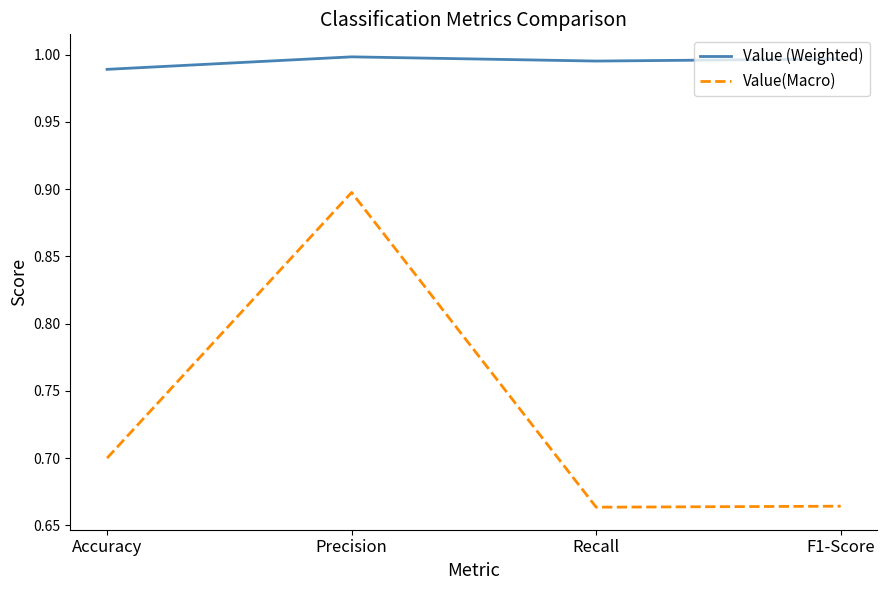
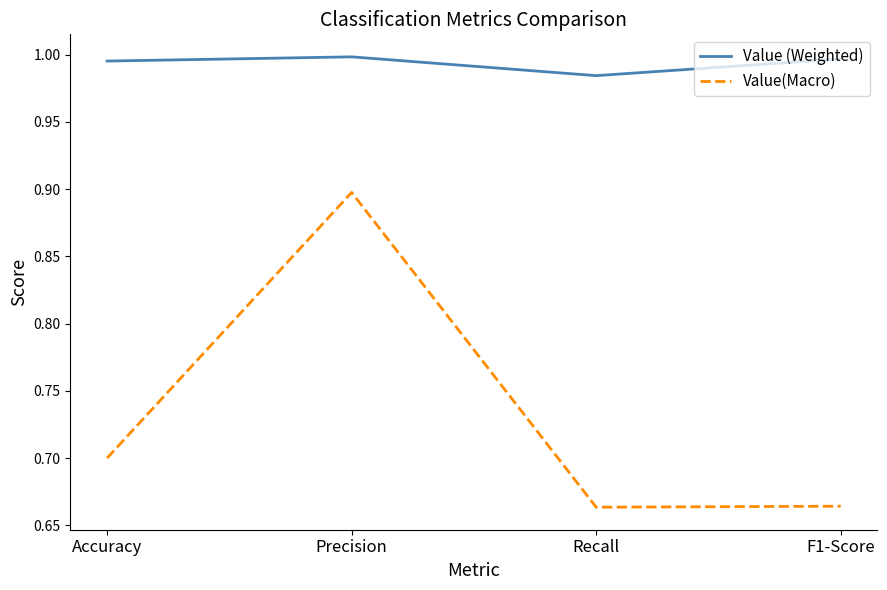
Value (Weighted), Accuracy: 0.989 -> 0.995
Value (Weighted), Recall: 0.995 -> 0.984
